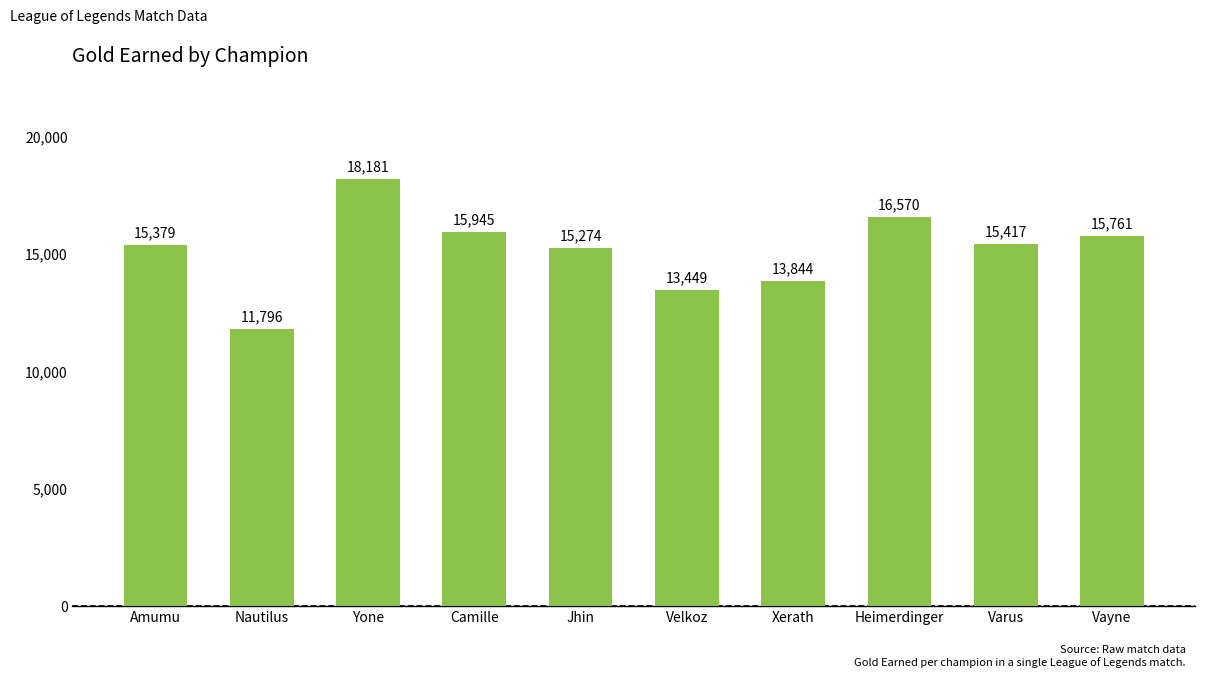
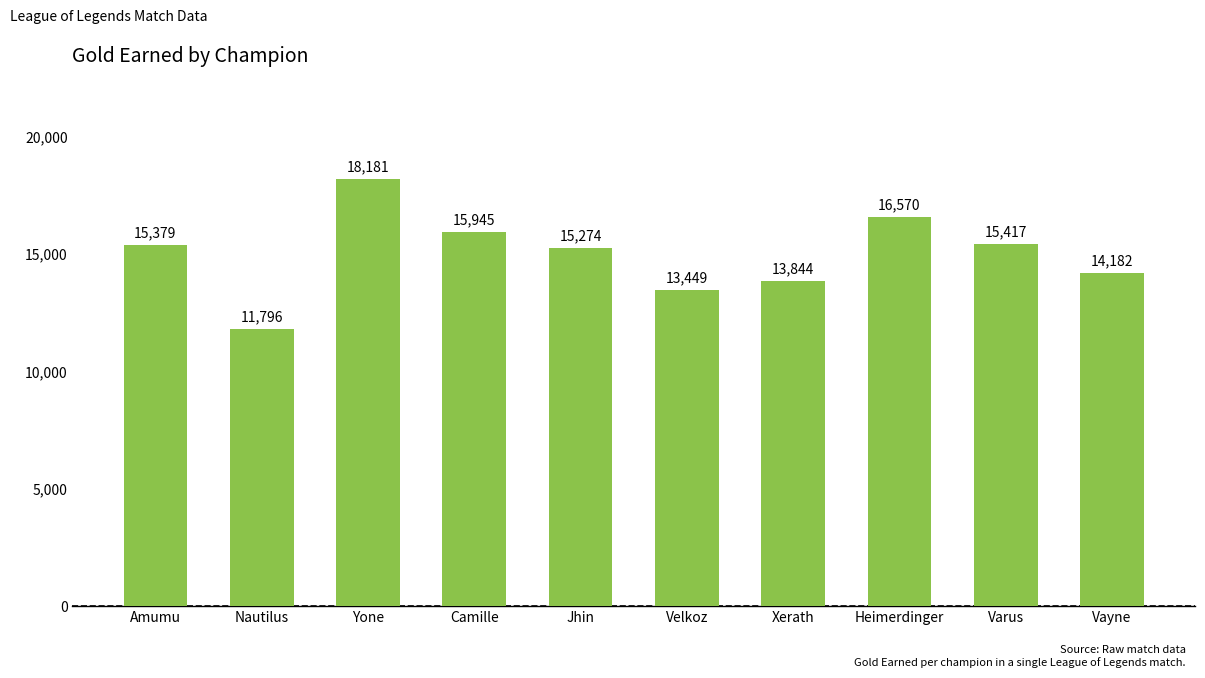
Vayne: 15,761 -> 14,182
